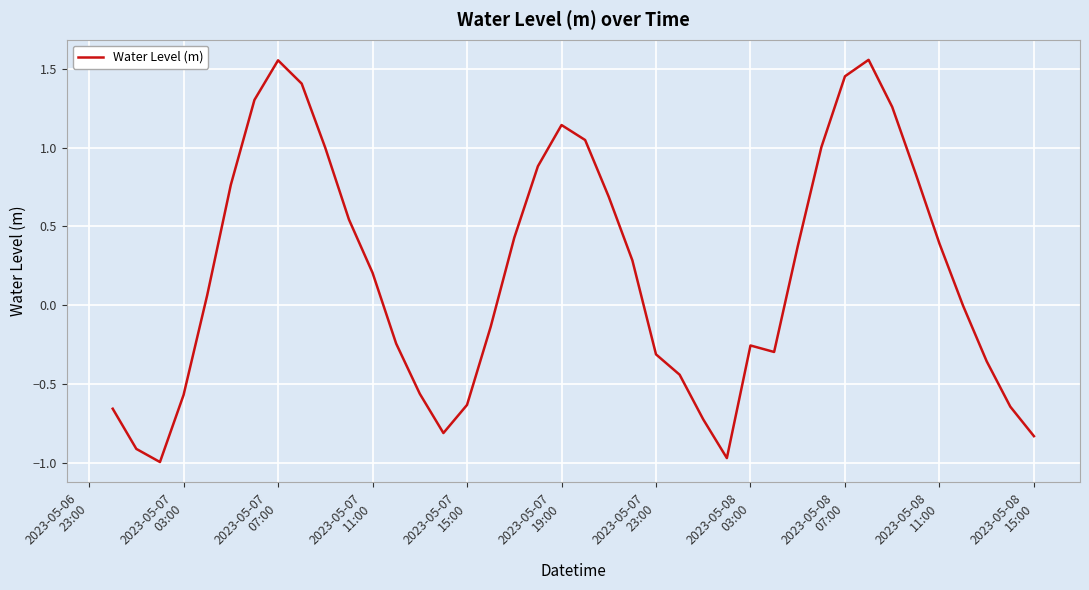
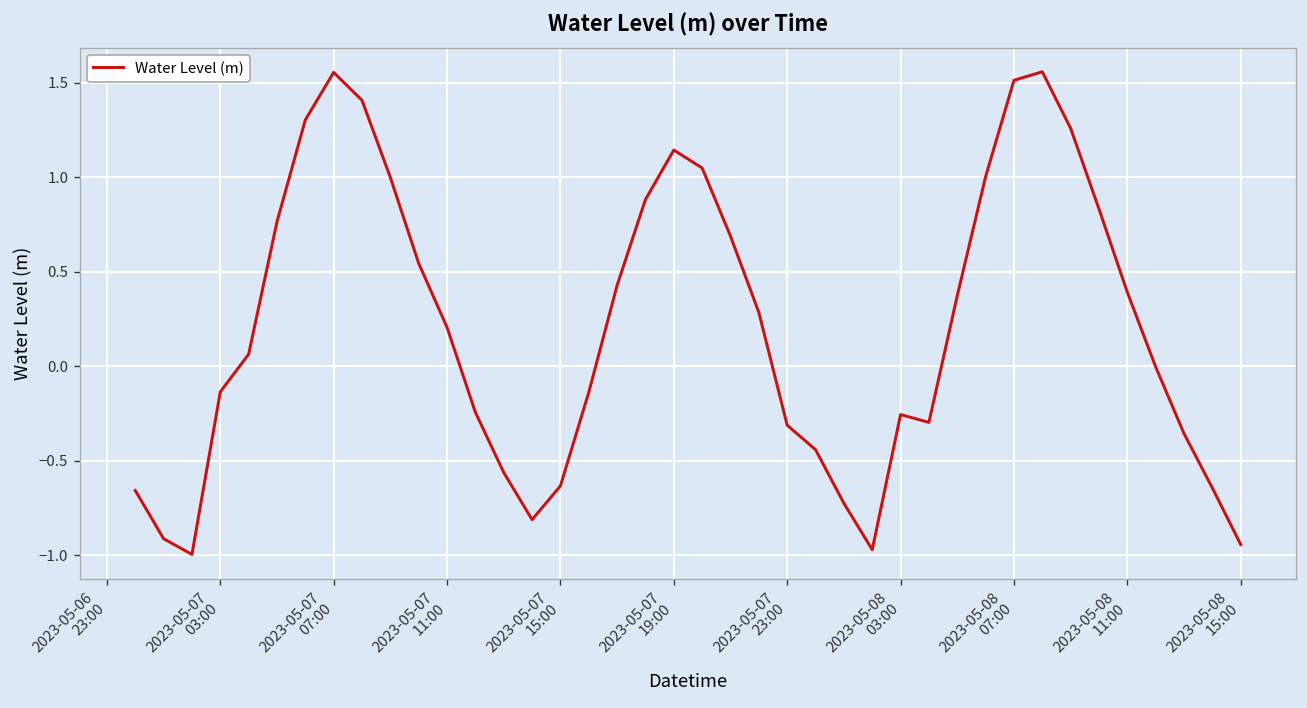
2023-05-07 03:00: -0.57 -> -0.14
2023-05-08 07:00: 1.45 -> 1.51
2023-05-08 15:00: -0.83 -> -0.94
